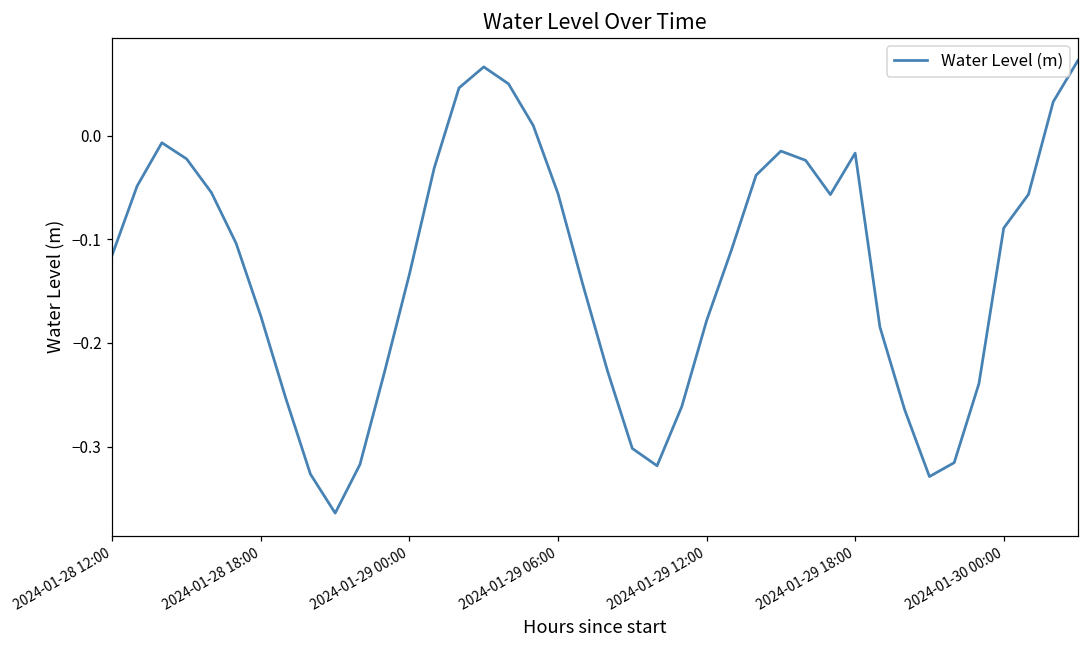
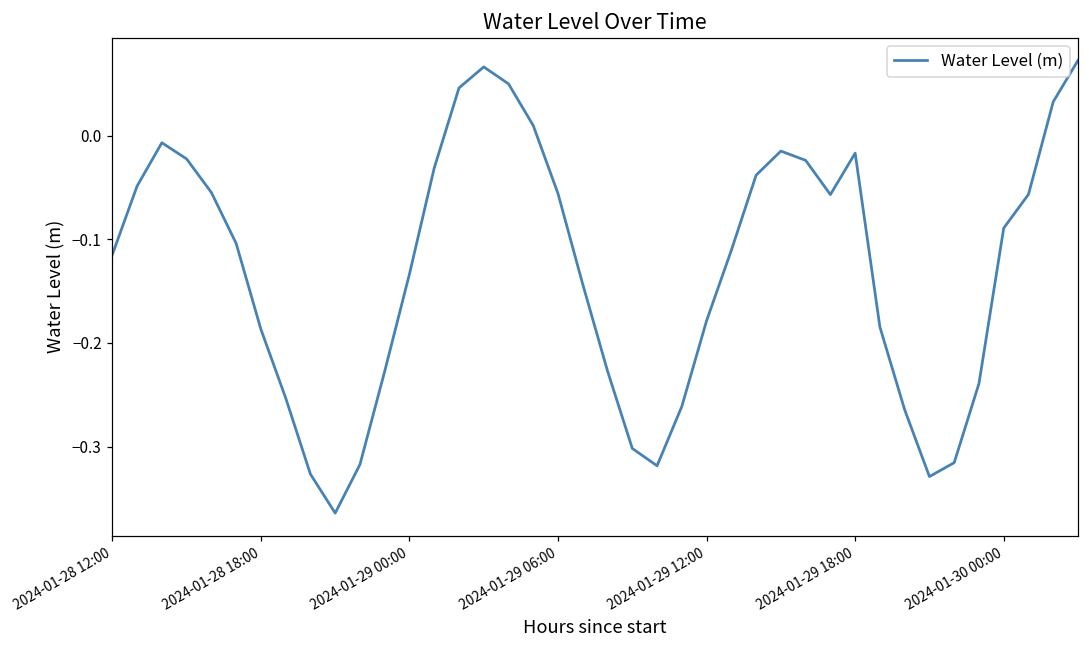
2024-01-28 18:00: -0.17 -> -0.19
